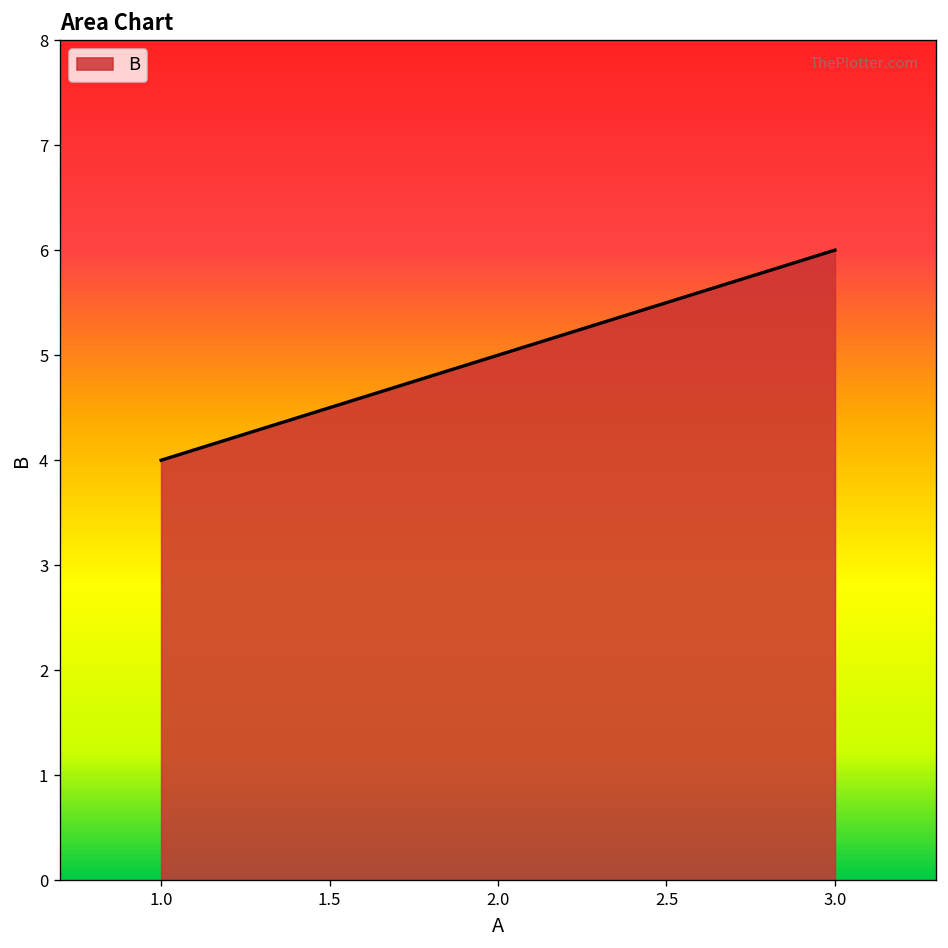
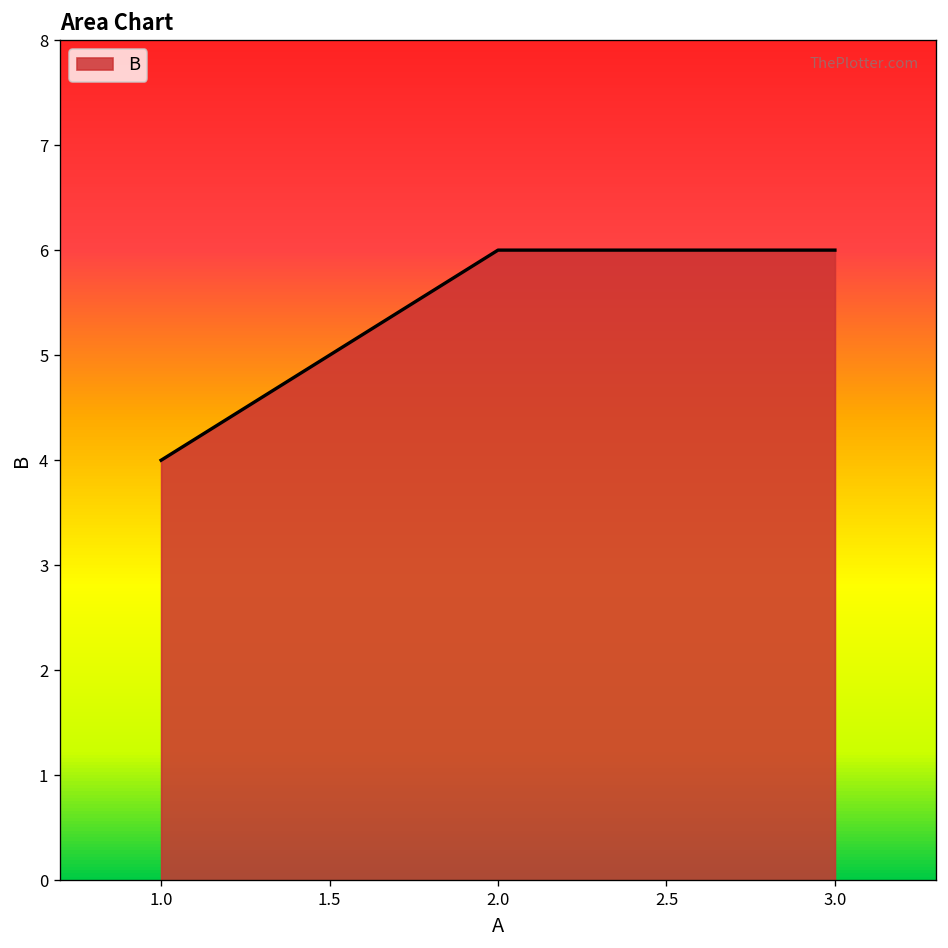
2.0: 5 -> 6
